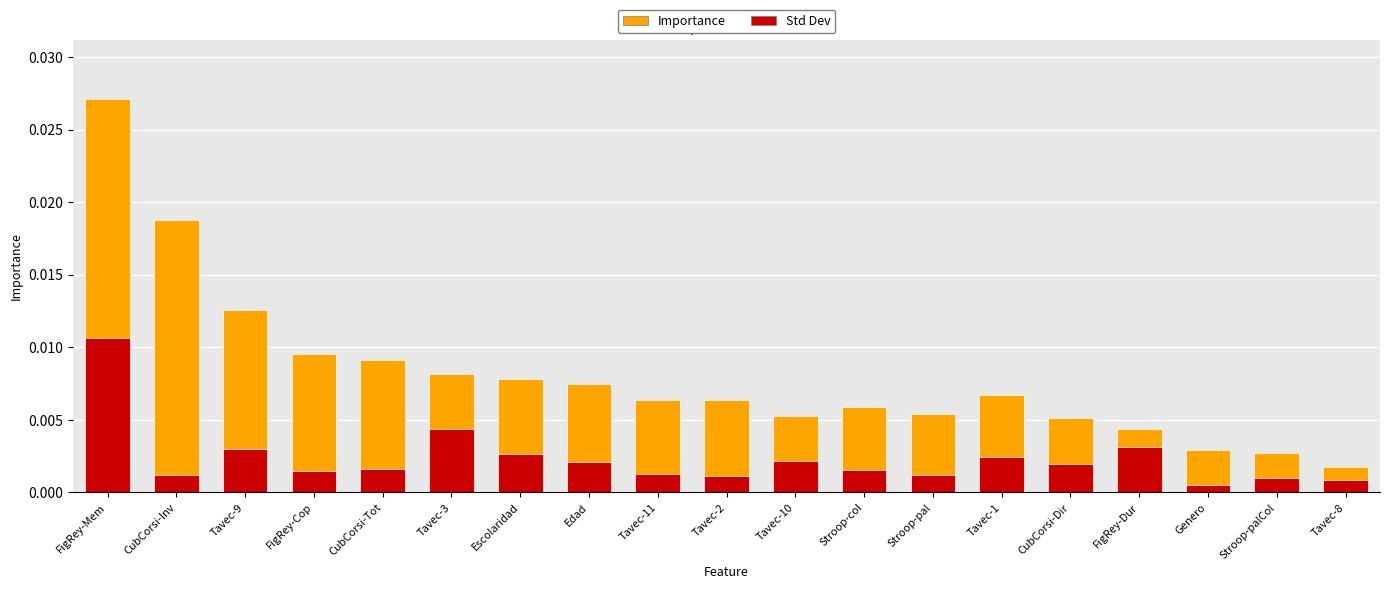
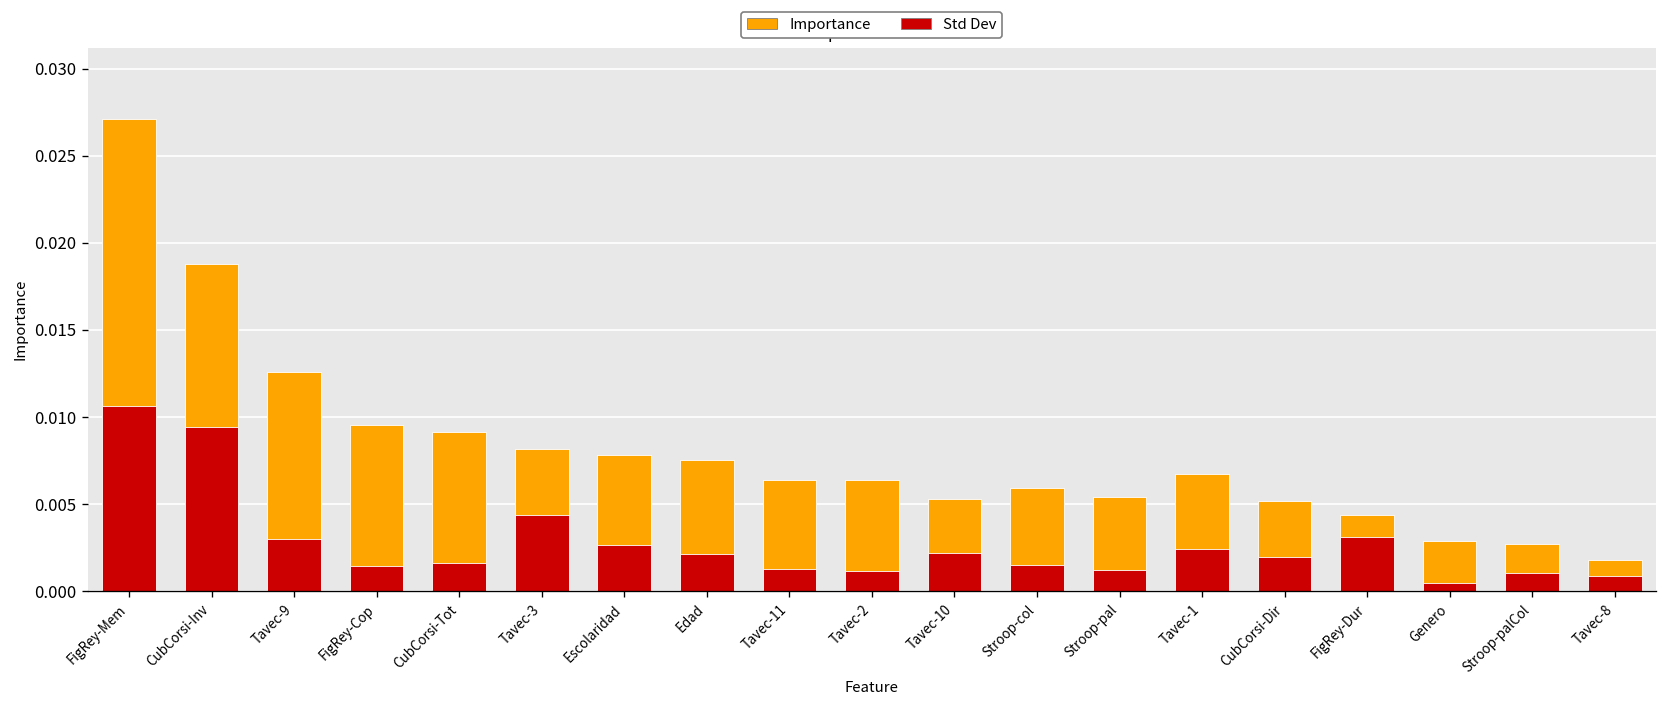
Std Dev, CubCorsi-Inv: 0.0012 -> 0.0094
